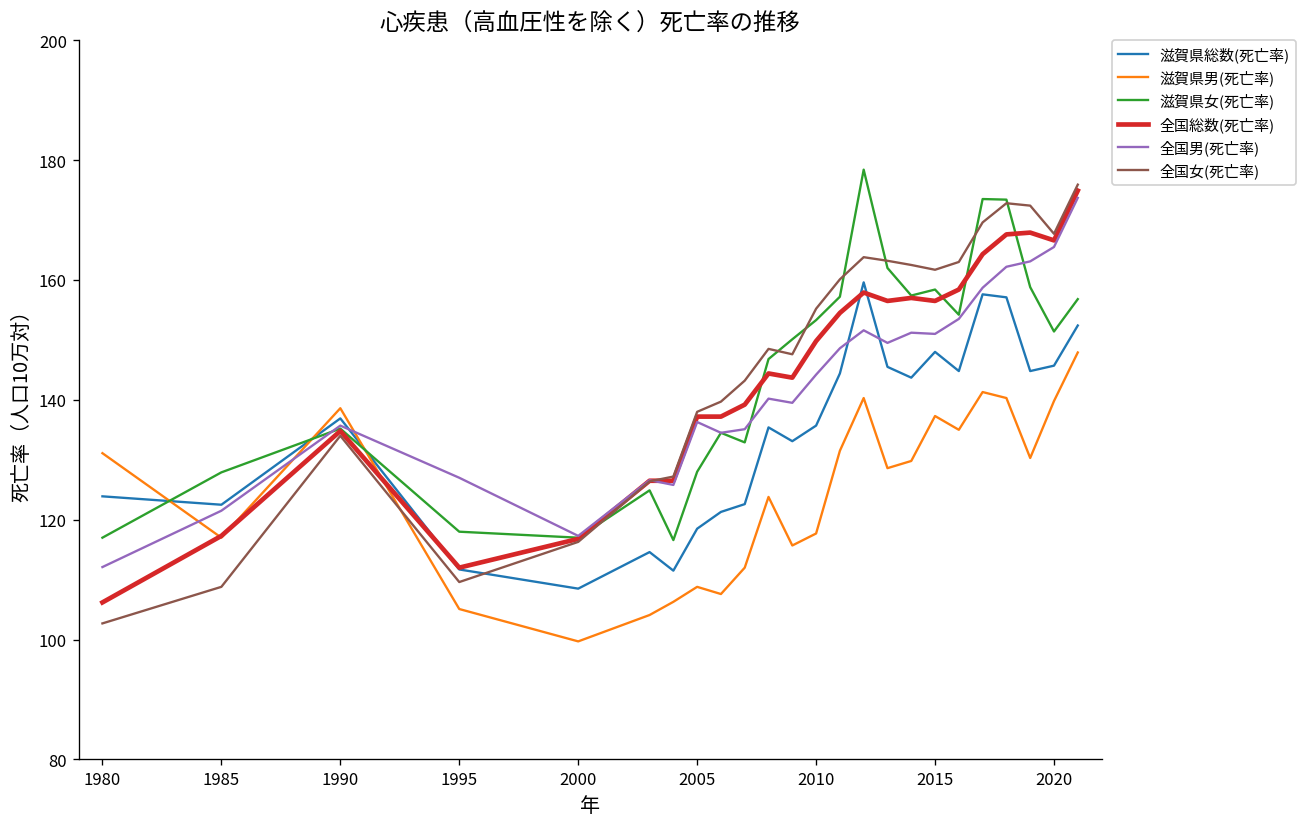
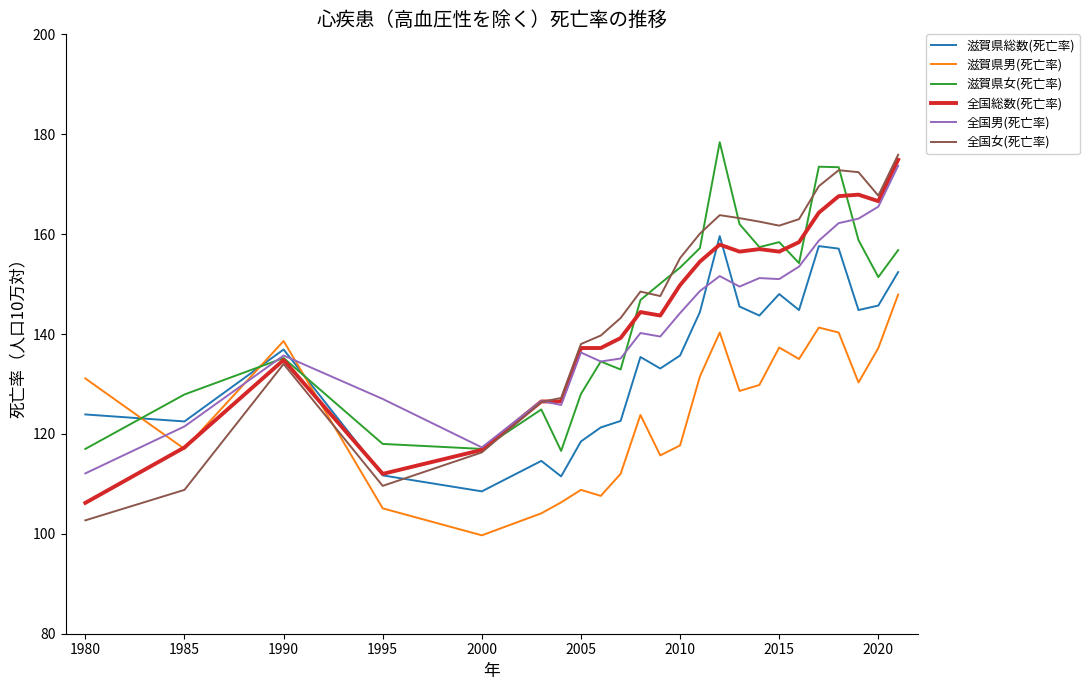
滋賀県男(死亡率), 2020: 140 -> 137
